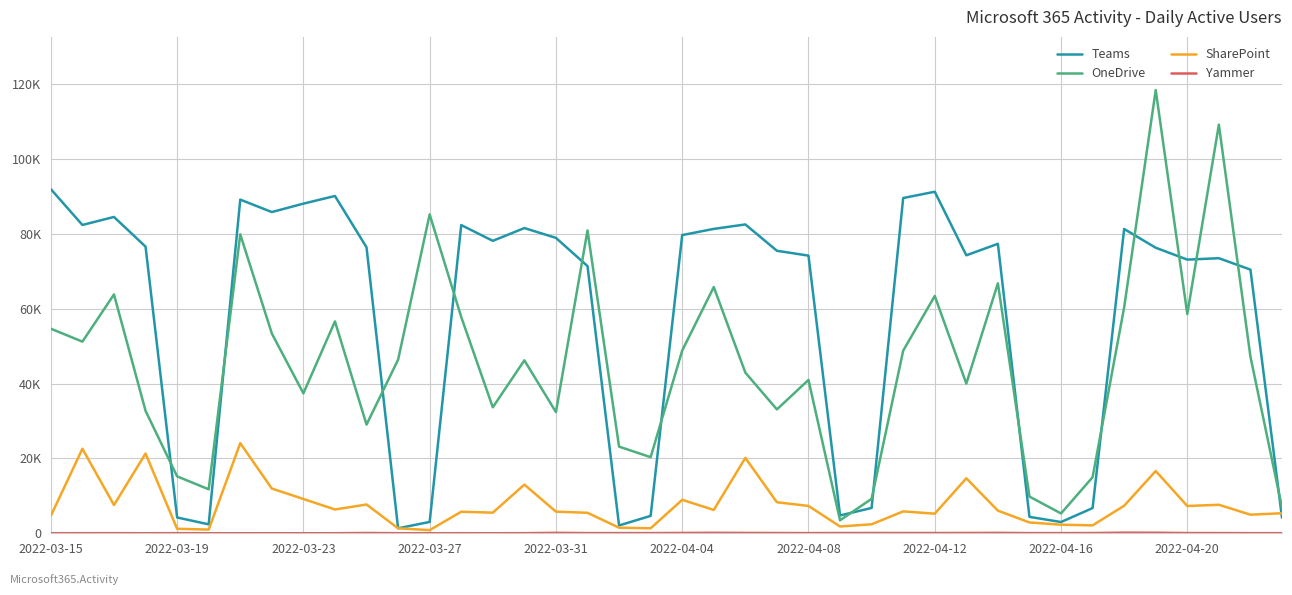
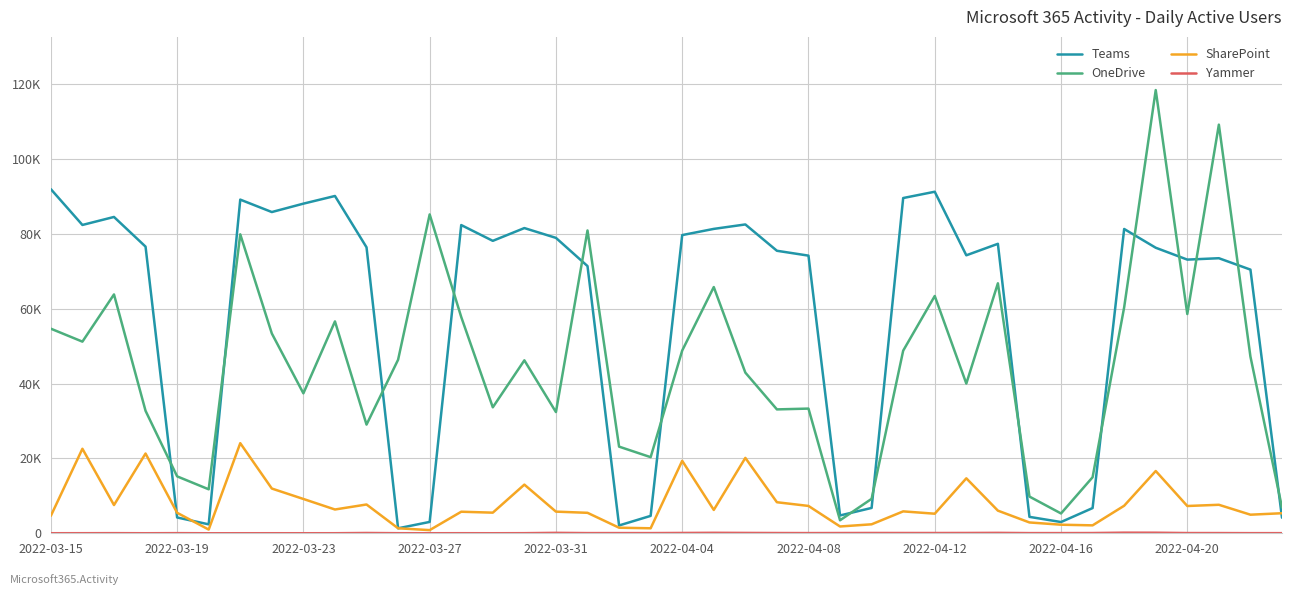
SharePoint, 2022-03-19: 1000 -> 5000
SharePoint, 2022-04-04: 9000 -> 19000
OneDrive, 2022-04-08: 41000 -> 33000
